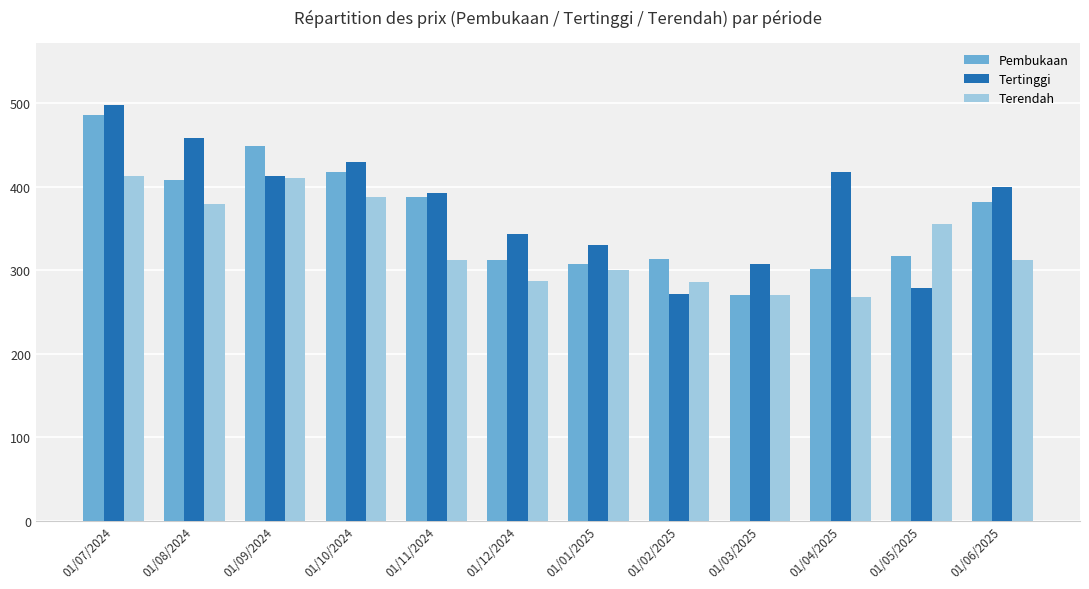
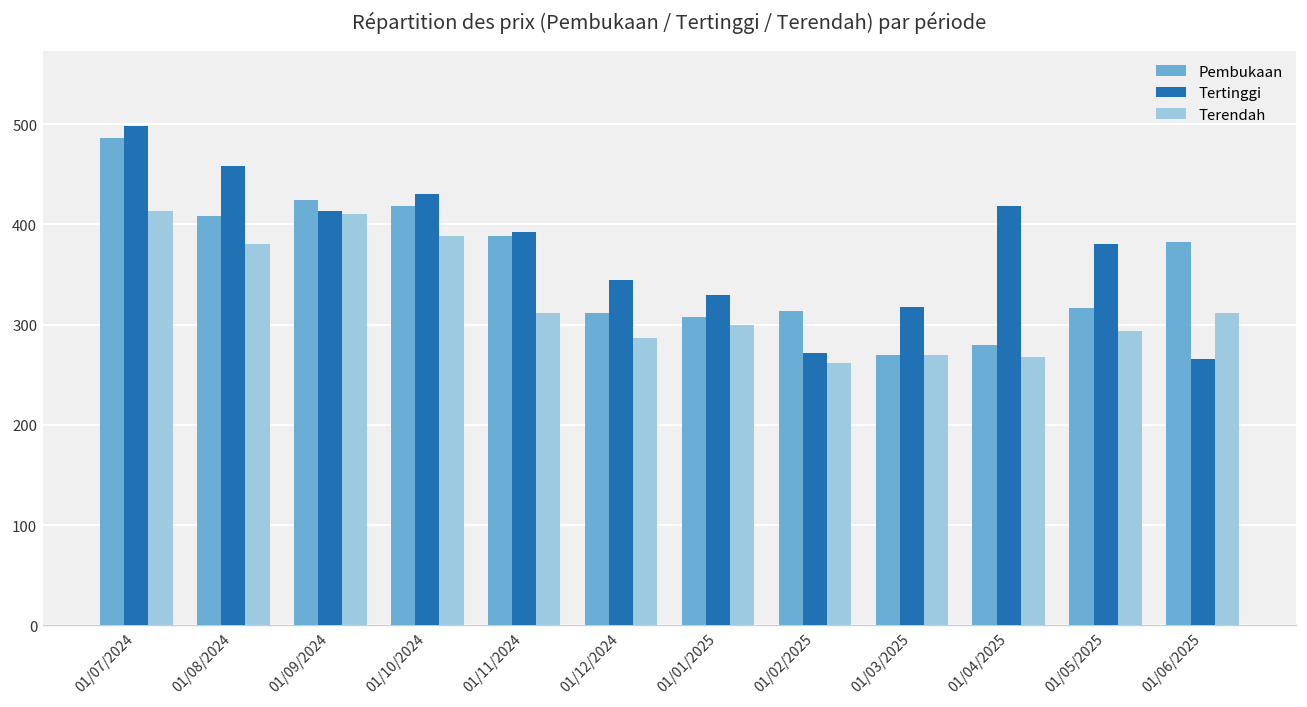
Pembukaan, 01/09/2024: 450 -> 420
Terendah, 01/02/2025: 290 -> 260
Tertinggi, 01/03/2025: 310 -> 320
Pembukaan, 01/04/2025: 300 -> 280
Tertinggi, 01/05/2025: 280 -> 380
Terendah, 01/05/2025: 360 -> 290
Tertinggi, 01/06/2025: 400 -> 270
